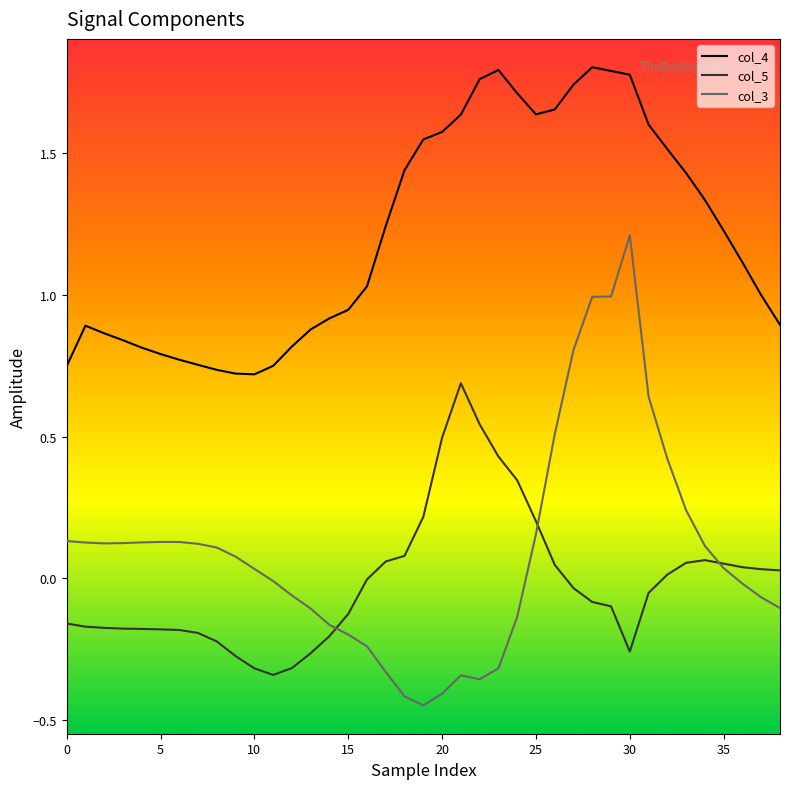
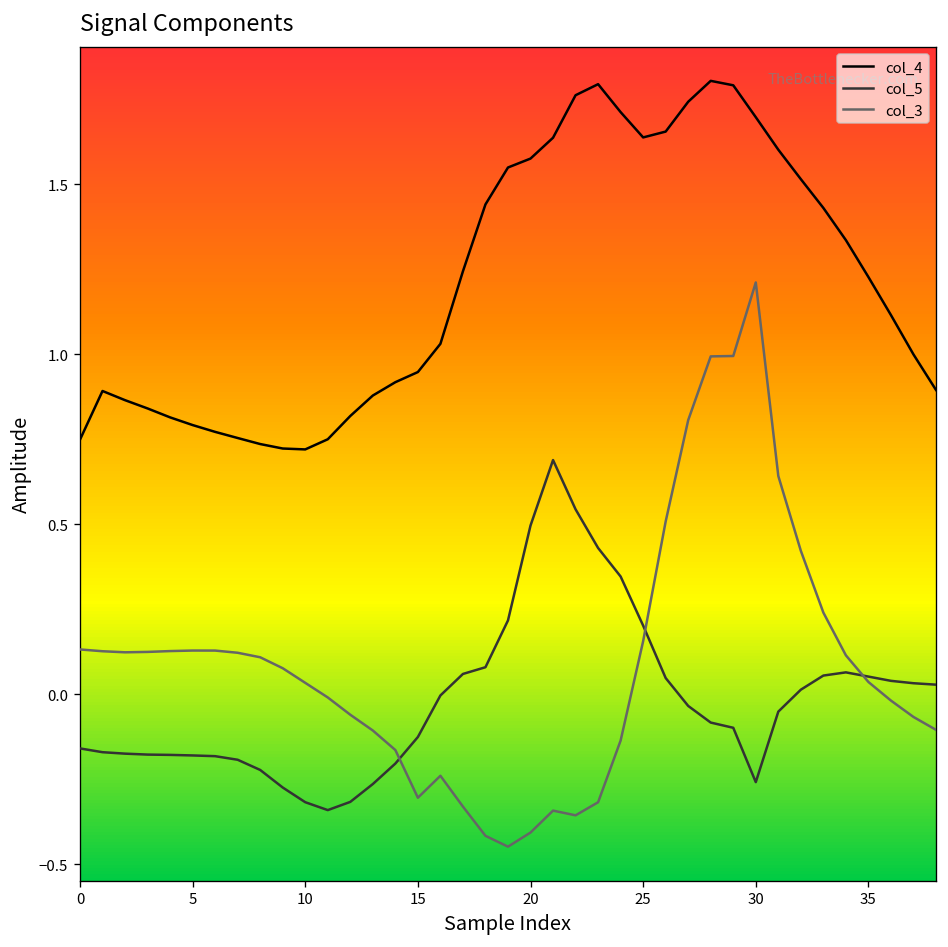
col_3, 15: -0.20 -> -0.30
col_4, 30: 1.78 -> 1.70
